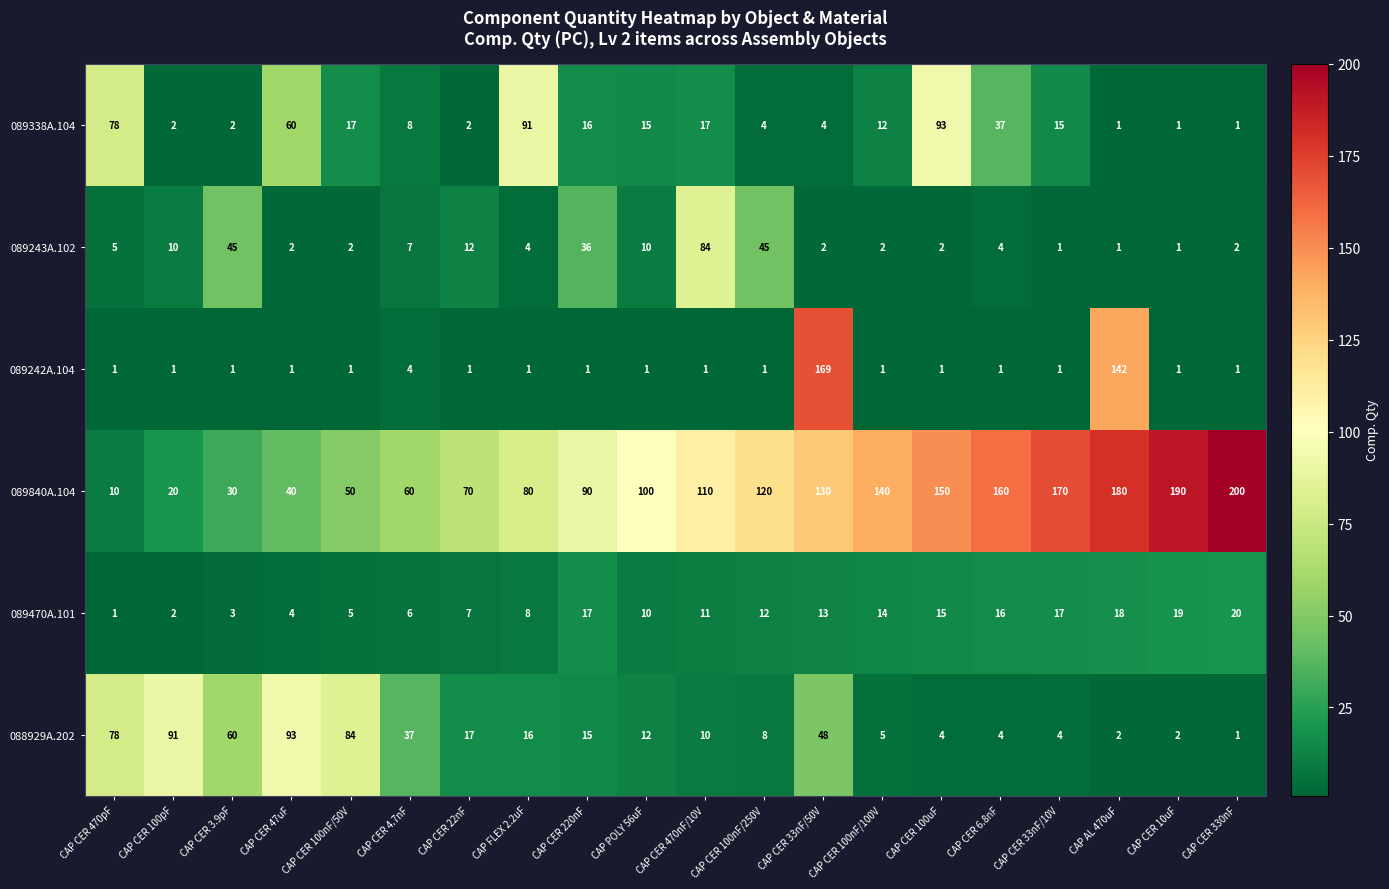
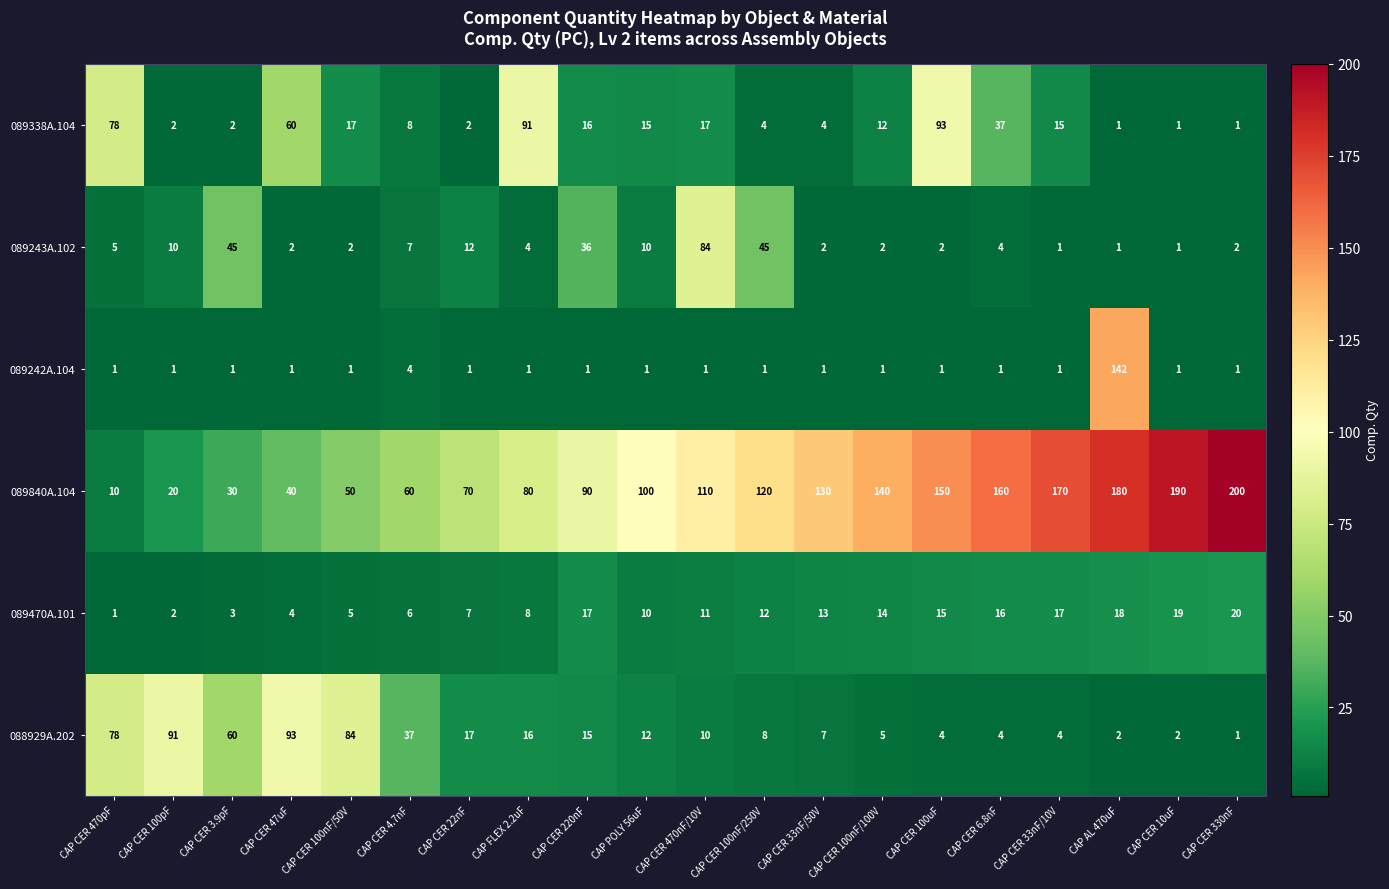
089242A.104, CAP CER 33nF/50V: 169 -> 1
088929A.202, CAP CER 33nF/50V: 48 -> 7
